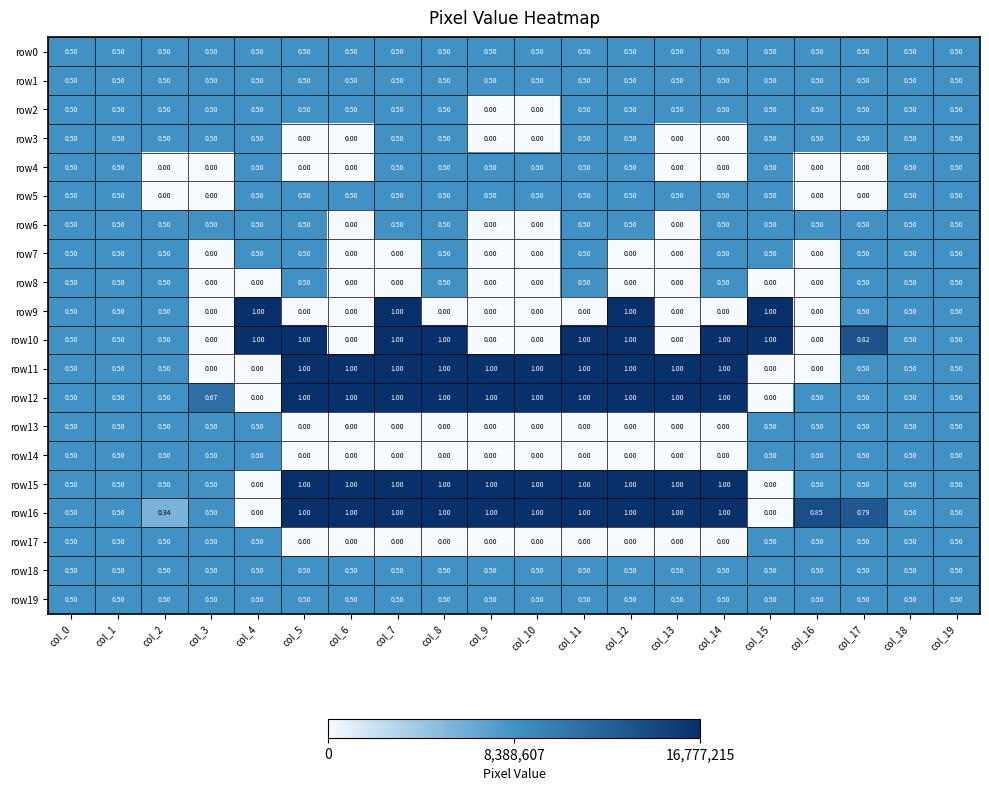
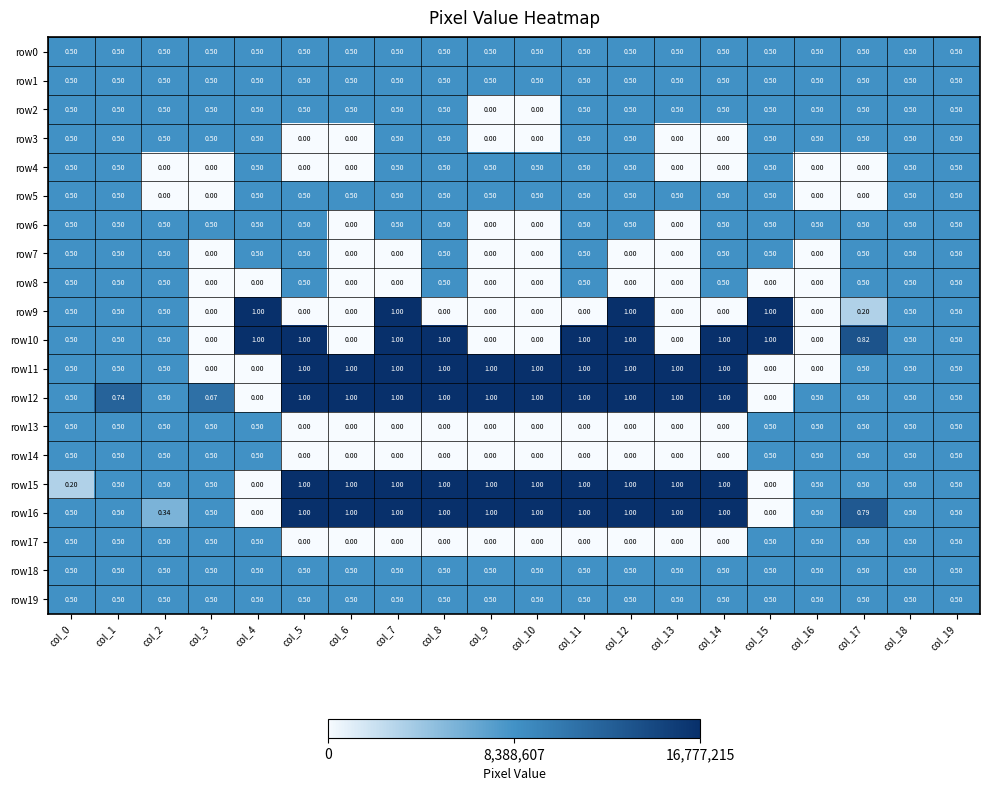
row9, col_17: 0.50 -> 0.20
row12, col_1: 0.50 -> 0.74
row15, col_0: 0.50 -> 0.20
row16, col_16: 0.85 -> 0.50
